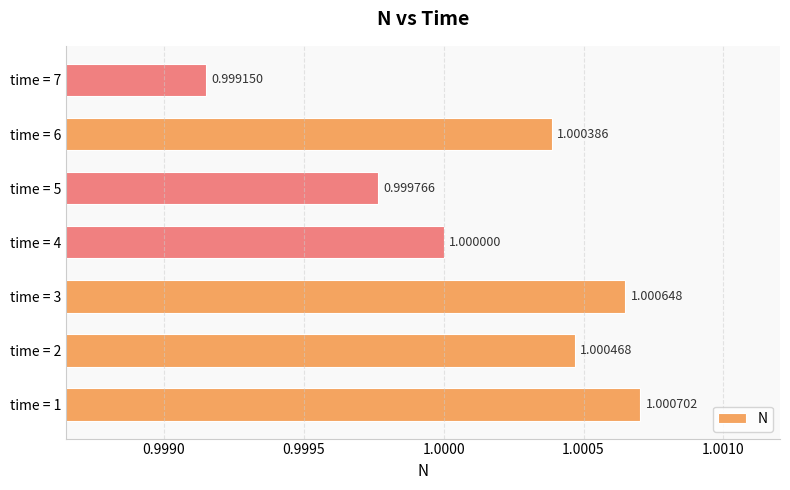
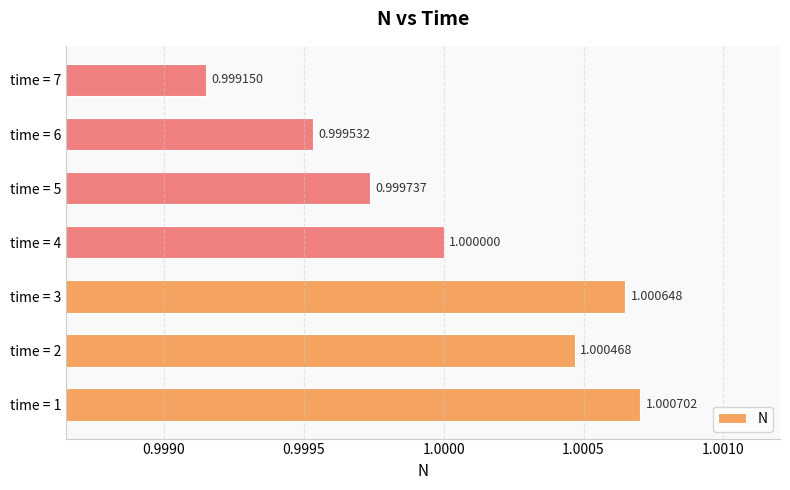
time = 6: 1.000386 -> 0.999532
time = 5: 0.999766 -> 0.999737
